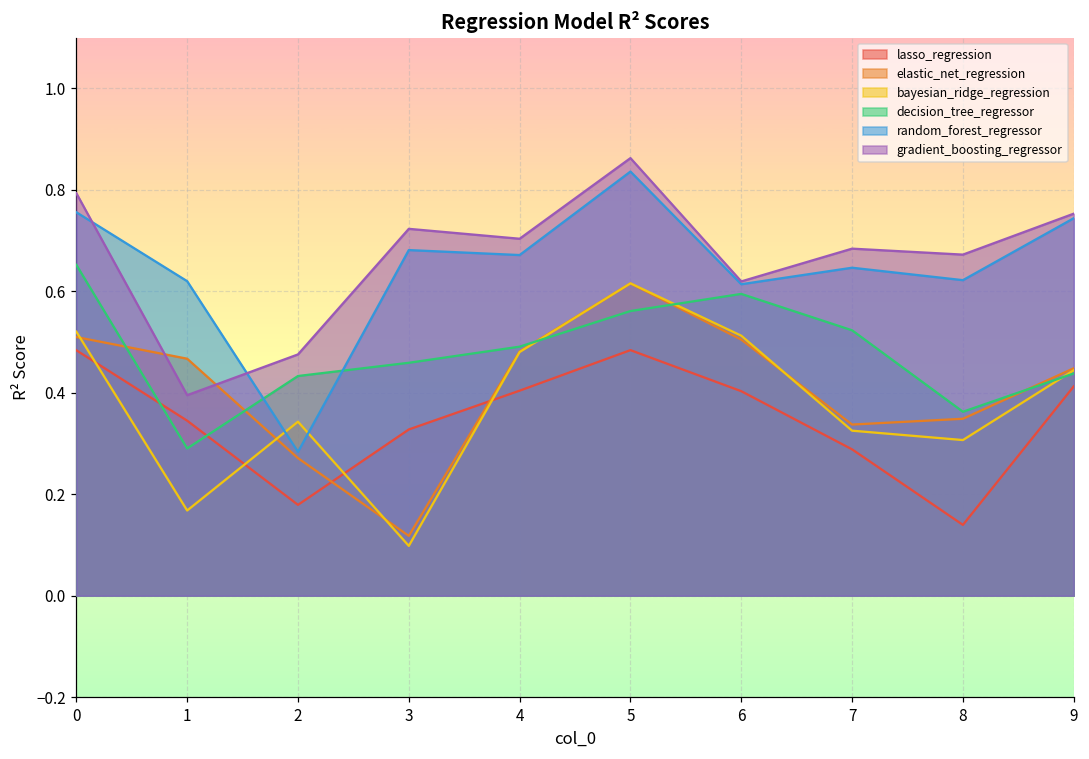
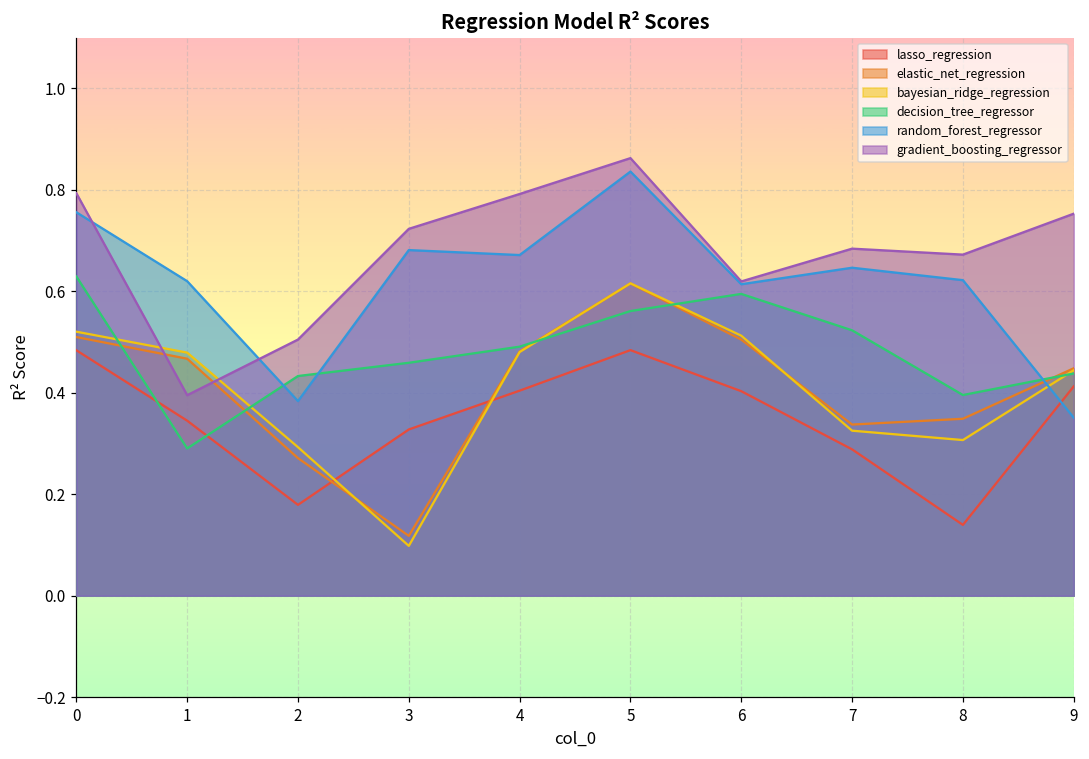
decision_tree_regressor, 0: 0.65 -> 0.63
bayesian_ridge_regression, 1: 0.17 -> 0.48
bayesian_ridge_regression, 2: 0.34 -> 0.29
random_forest_regressor, 2: 0.28 -> 0.38
gradient_boosting_regressor, 2: 0.48 -> 0.50
gradient_boosting_regressor, 4: 0.70 -> 0.79
decision_tree_regressor, 8: 0.36 -> 0.40
random_forest_regressor, 9: 0.74 -> 0.35
